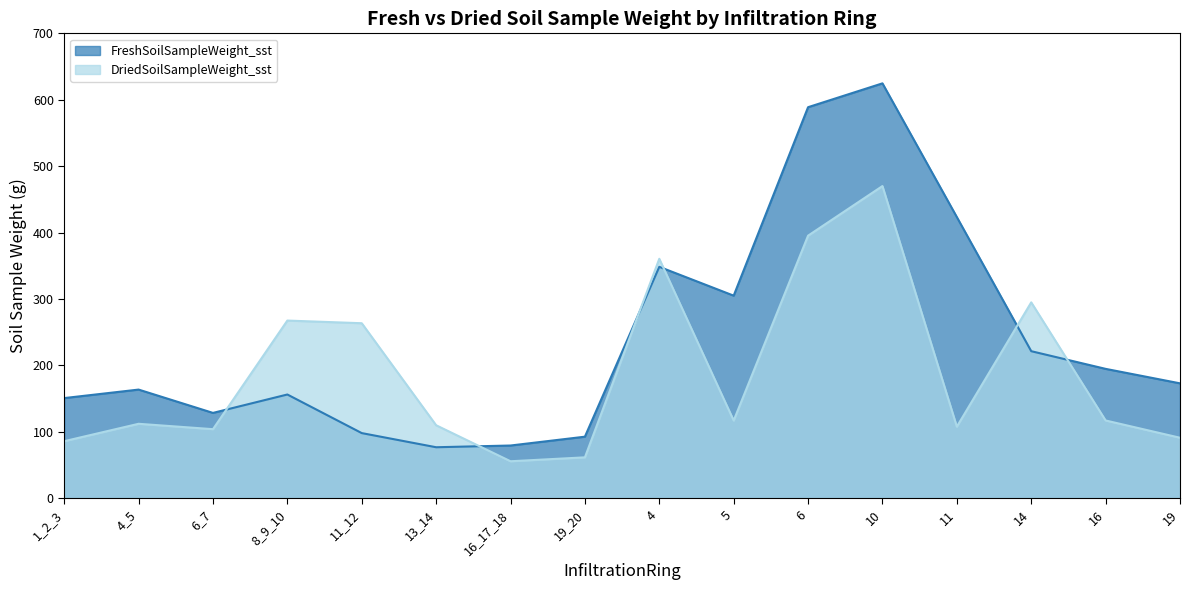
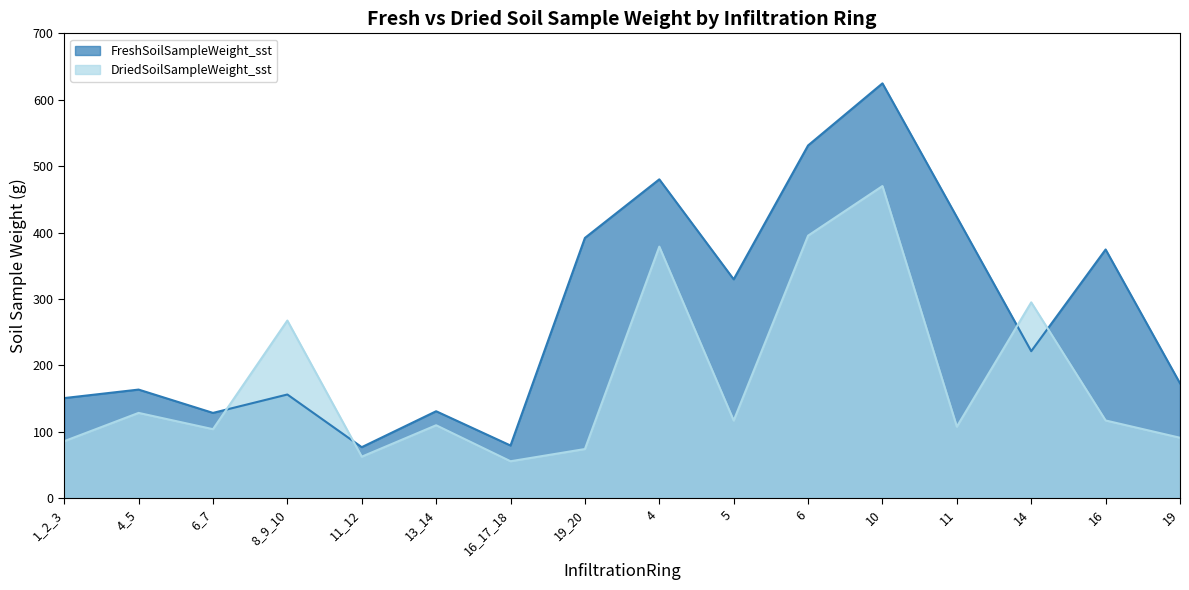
DriedSoilSampleWeight_sst, 4_5: 110 -> 130
FreshSoilSampleWeight_sst, 11_12: 100 -> 80
DriedSoilSampleWeight_sst, 11_12: 260 -> 60
FreshSoilSampleWeight_sst, 13_14: 80 -> 130
FreshSoilSampleWeight_sst, 19_20: 90 -> 390
DriedSoilSampleWeight_sst, 19_20: 60 -> 70
FreshSoilSampleWeight_sst, 4: 350 -> 480
DriedSoilSampleWeight_sst, 4: 360 -> 380
FreshSoilSampleWeight_sst, 5: 310 -> 330
FreshSoilSampleWeight_sst, 6: 590 -> 530
FreshSoilSampleWeight_sst, 16: 190 -> 370
